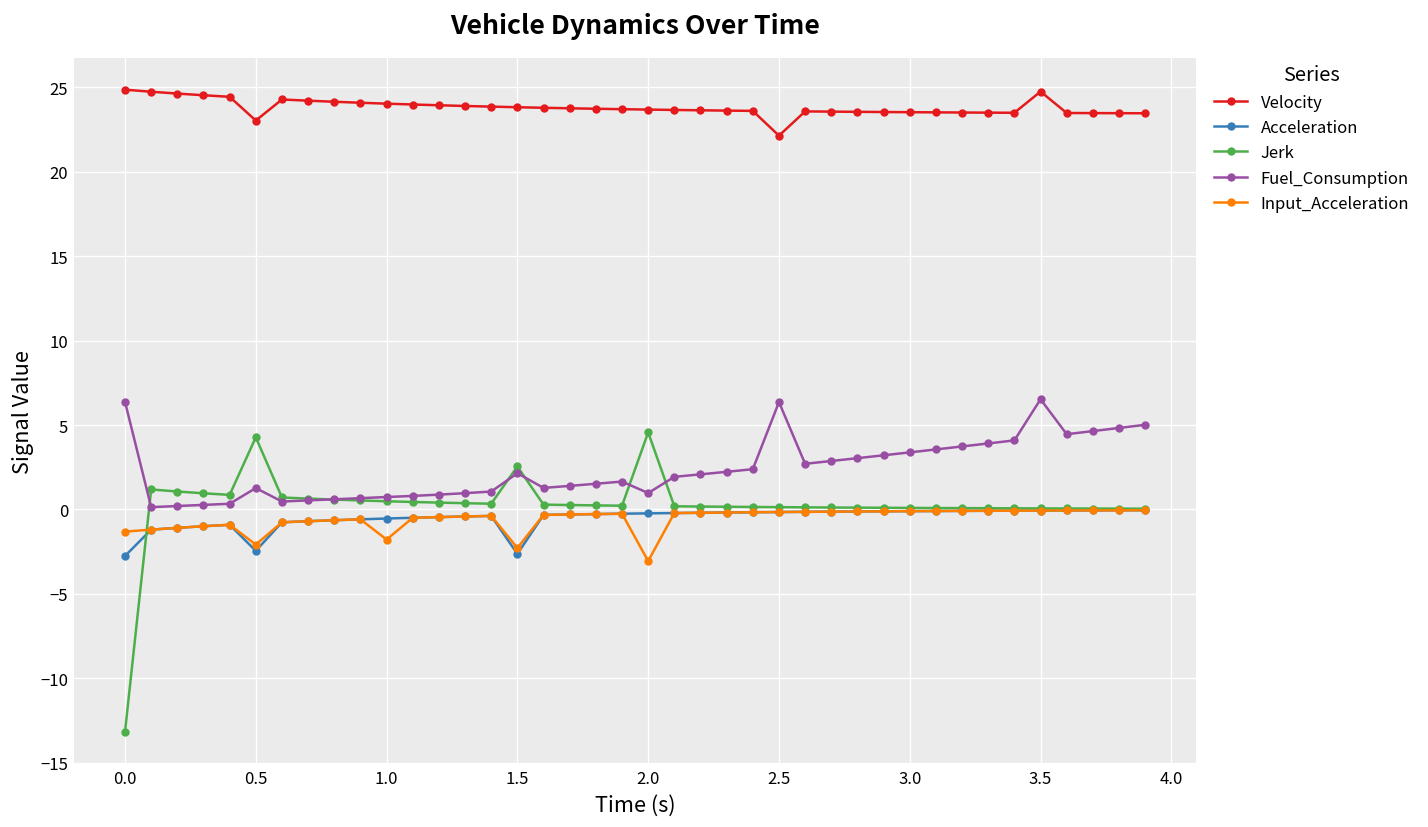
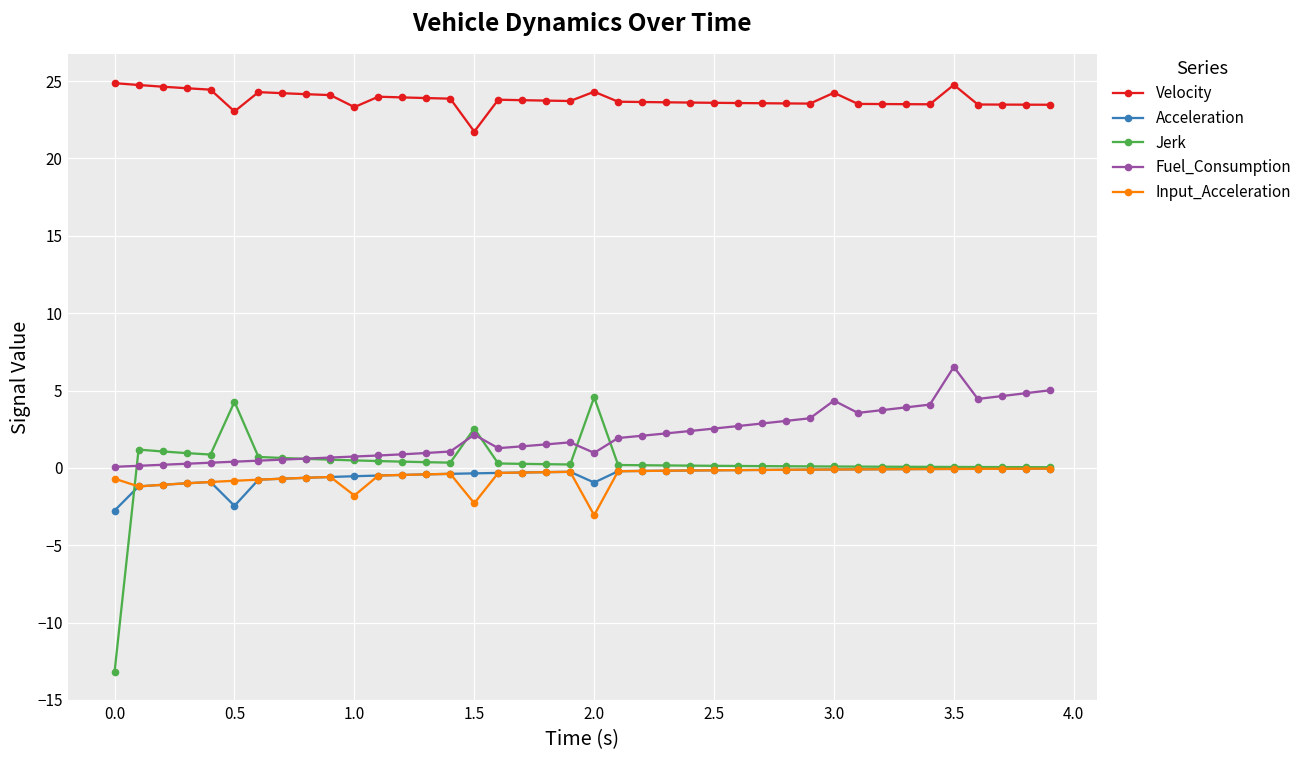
Fuel_Consumption, 0.0: 6.4 -> 0.1
Input_Acceleration, 0.0: -1.3 -> -0.7
Fuel_Consumption, 0.5: 1.3 -> 0.4
Input_Acceleration, 0.5: -2.1 -> -0.8
Velocity, 1.0: 24.0 -> 23.3
Velocity, 1.5: 23.8 -> 21.7
Acceleration, 1.5: -2.6 -> -0.4
Velocity, 2.0: 23.7 -> 24.3
Acceleration, 2.0: -0.2 -> -0.9
Velocity, 2.5: 22.1 -> 23.6
Fuel_Consumption, 2.5: 6.4 -> 2.5
Velocity, 3.0: 23.5 -> 24.2
Fuel_Consumption, 3.0: 3.4 -> 4.3
